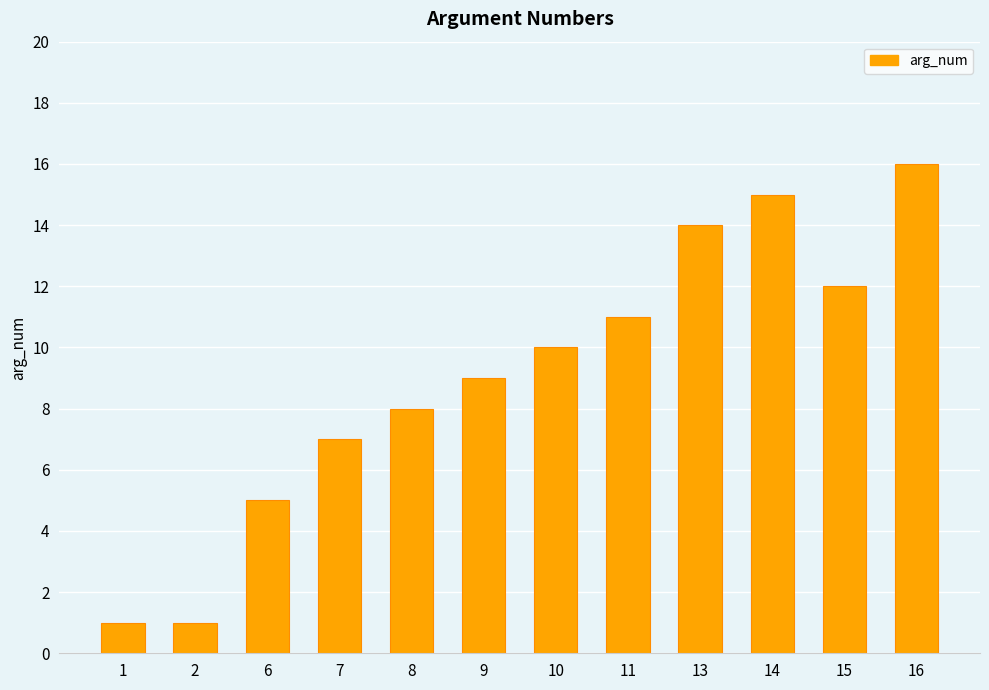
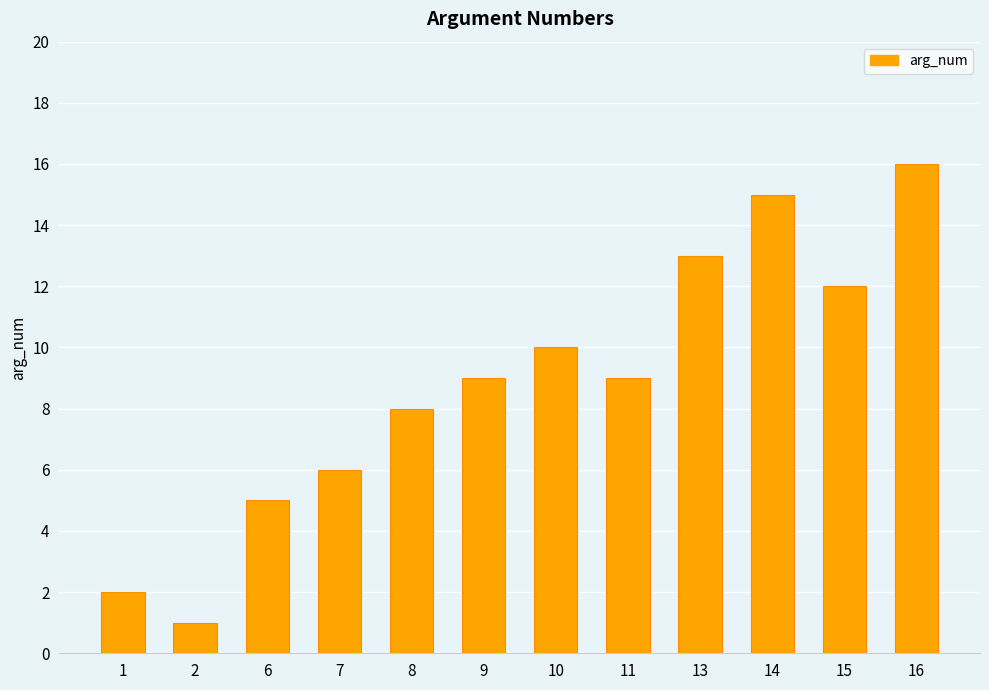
1: 1 -> 2
7: 7 -> 6
11: 11 -> 9
13: 14 -> 13
